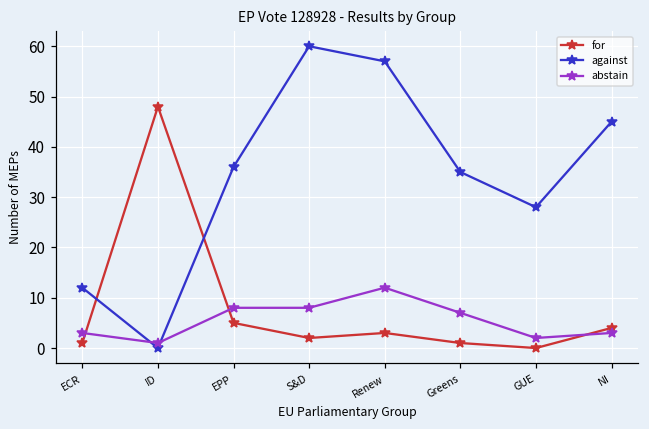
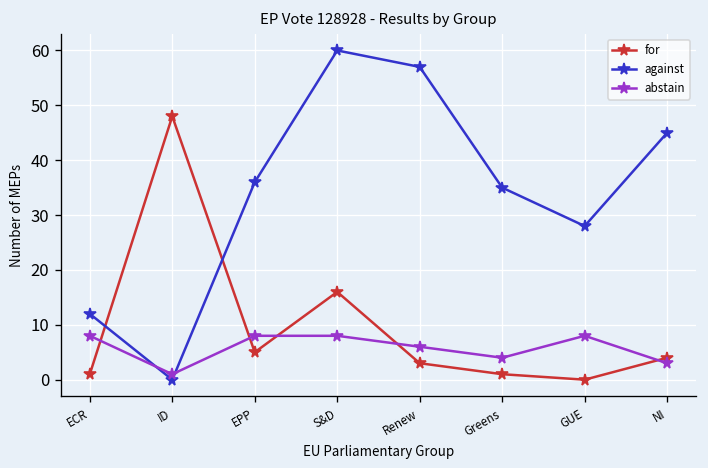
abstain, ECR: 3 -> 8
for, S&D: 2 -> 16
abstain, Renew: 12 -> 6
abstain, Greens: 7 -> 4
abstain, GUE: 2 -> 8
